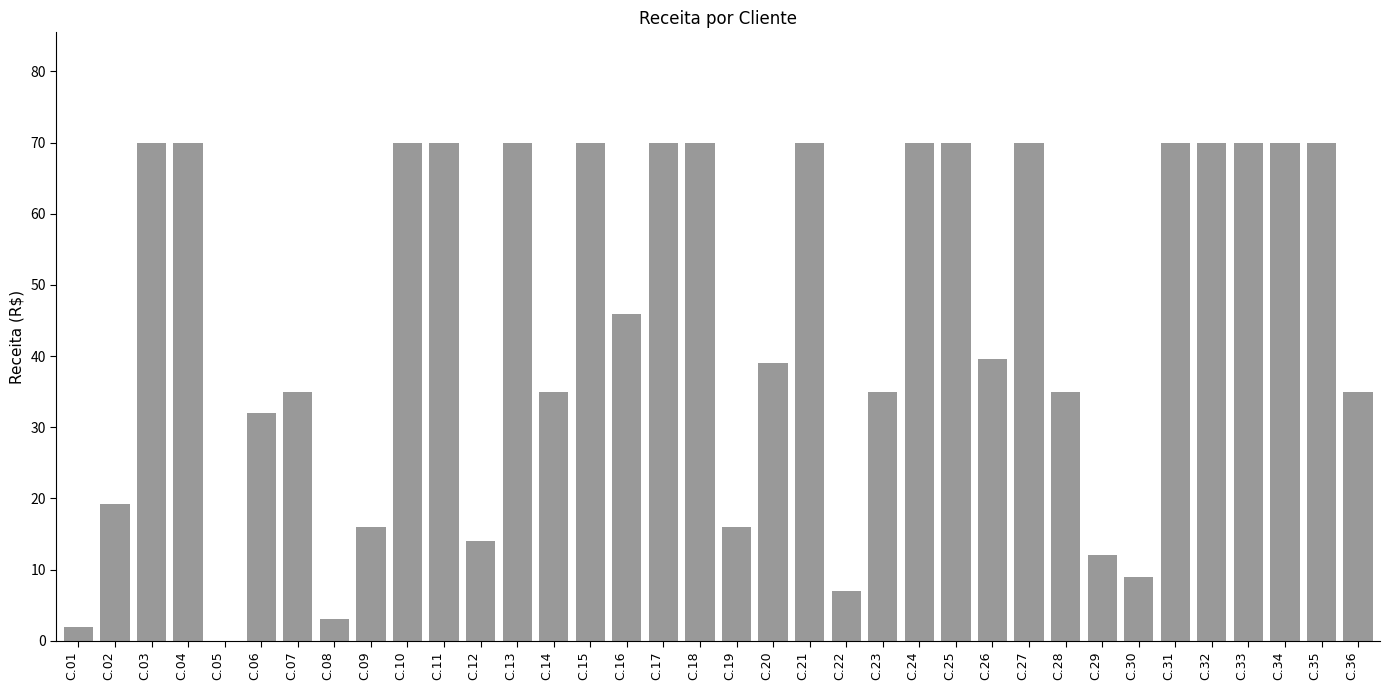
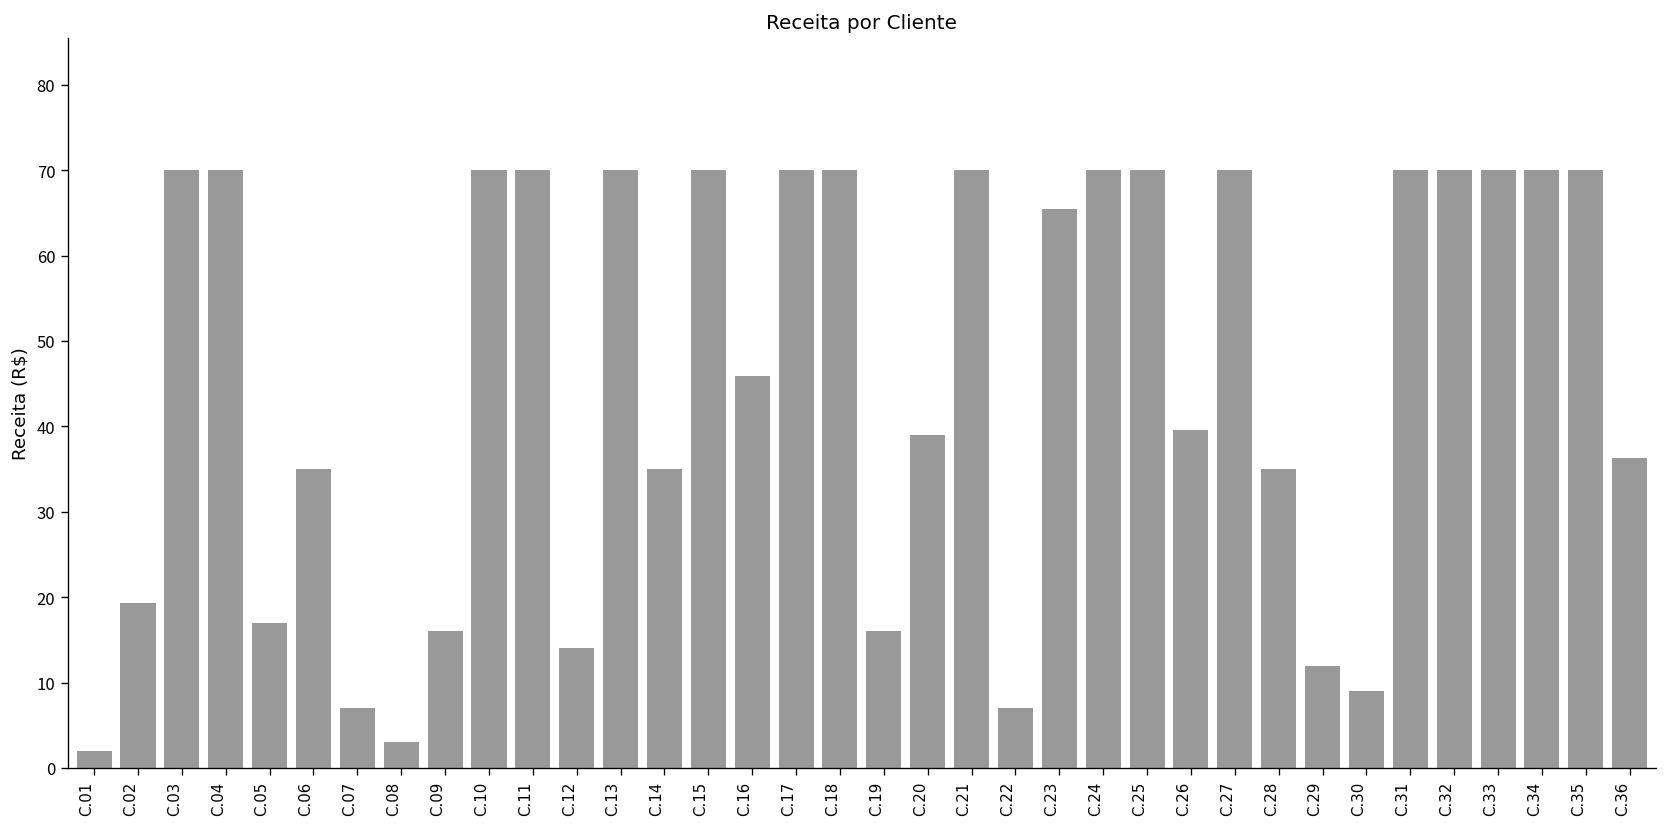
C.05: 0 -> 17
C.06: 32 -> 35
C.07: 35 -> 7
C.23: 35 -> 65
C.36: 35 -> 36
